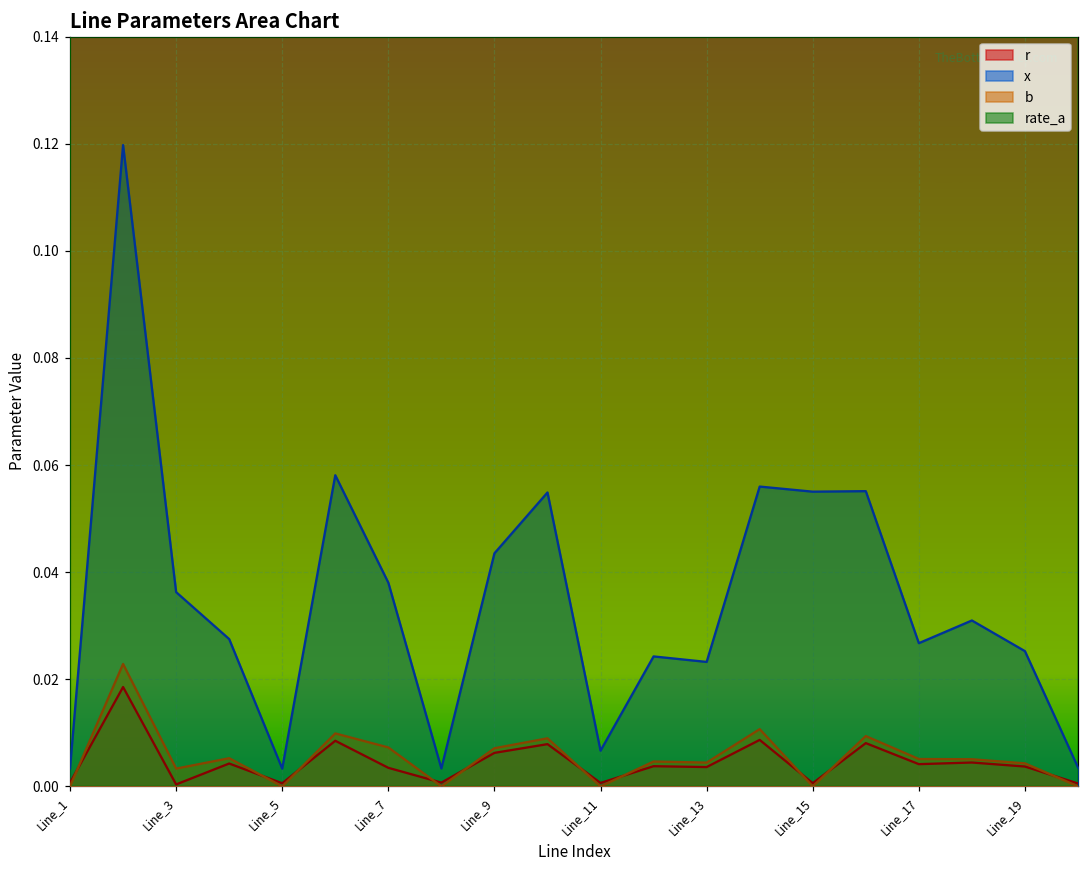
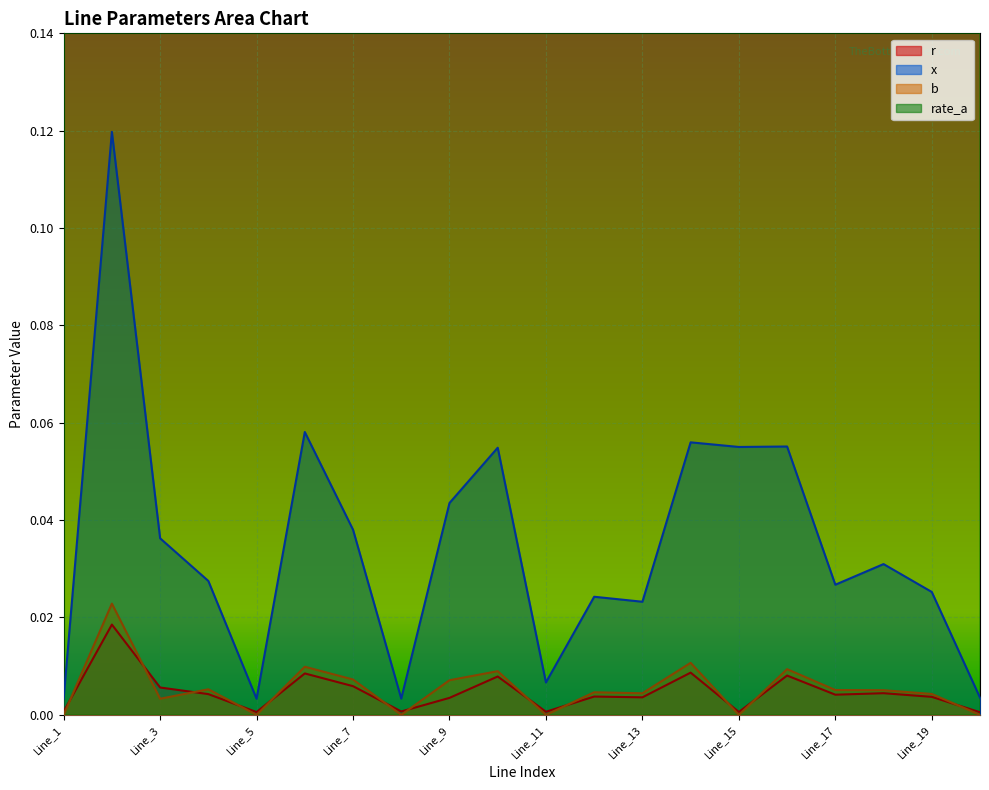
r, Line_3: 0.000 -> 0.006
r, Line_7: 0.003 -> 0.006
r, Line_9: 0.006 -> 0.003
